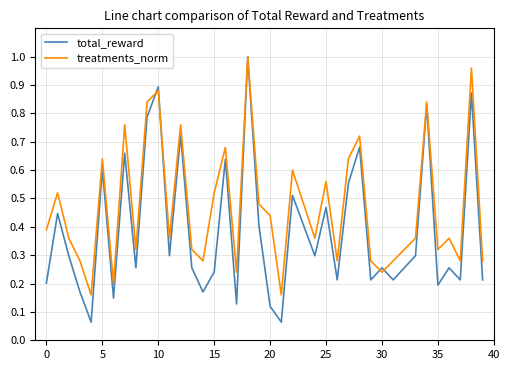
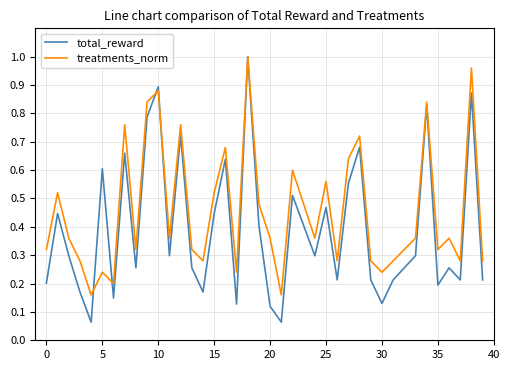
treatments_norm, 0: 0.39 -> 0.32
treatments_norm, 5: 0.64 -> 0.24
total_reward, 15: 0.24 -> 0.45
treatments_norm, 20: 0.44 -> 0.36
total_reward, 30: 0.26 -> 0.13
